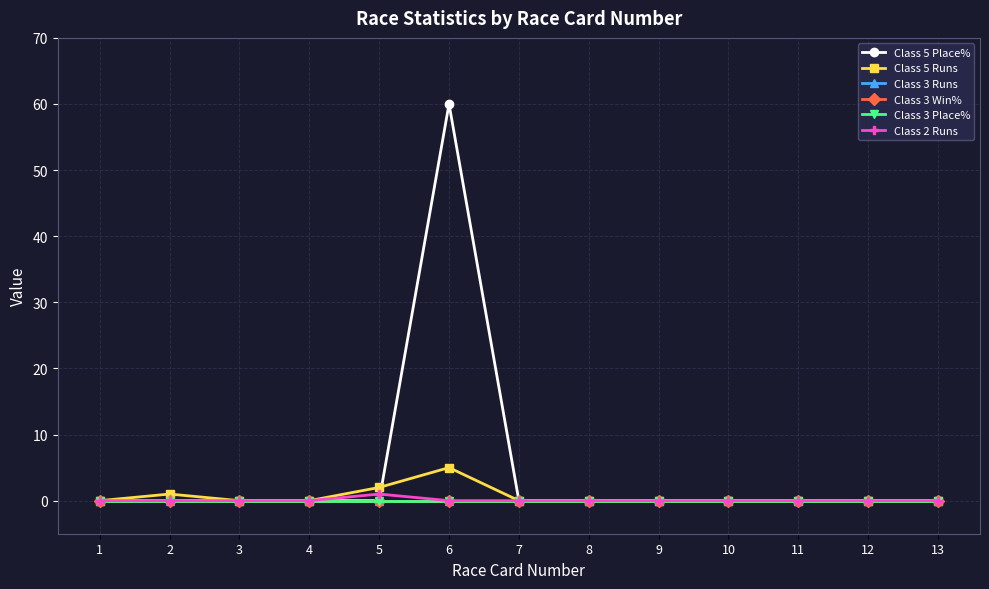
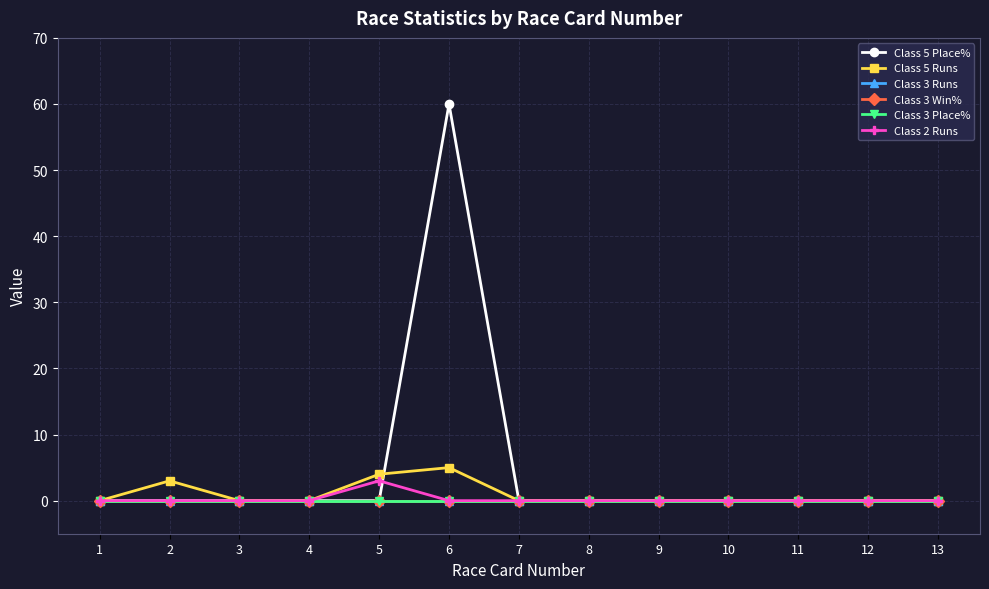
Class 5 Runs, 2: 1 -> 3
Class 5 Runs, 5: 2 -> 4
Class 2 Runs, 5: 1 -> 3
